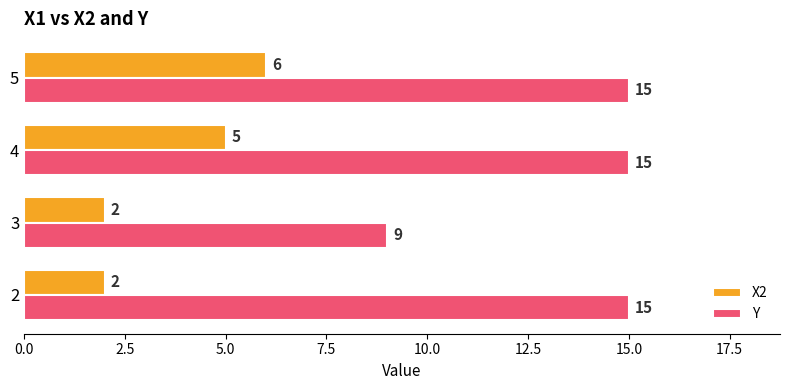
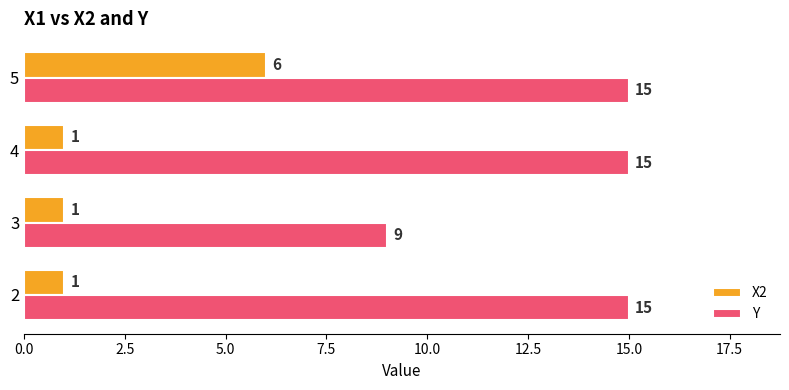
X2, 4: 5 -> 1
X2, 3: 2 -> 1
X2, 2: 2 -> 1
